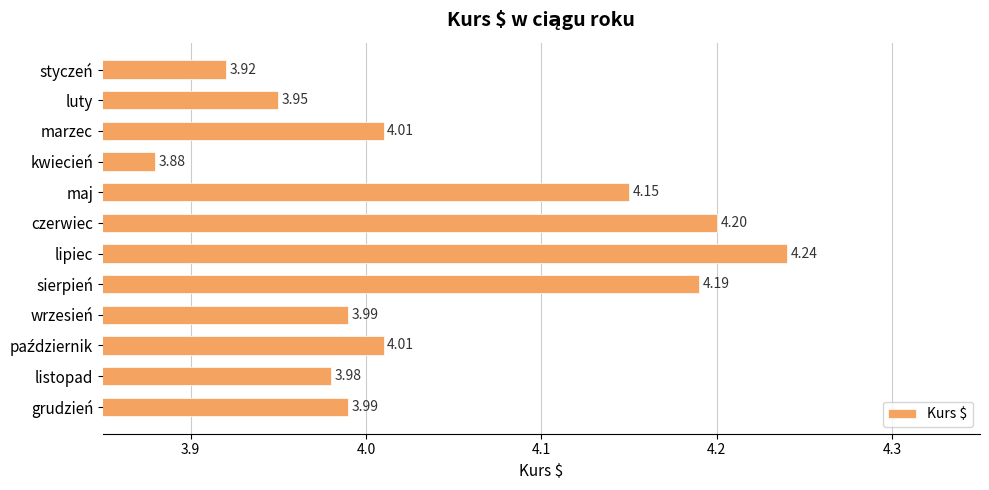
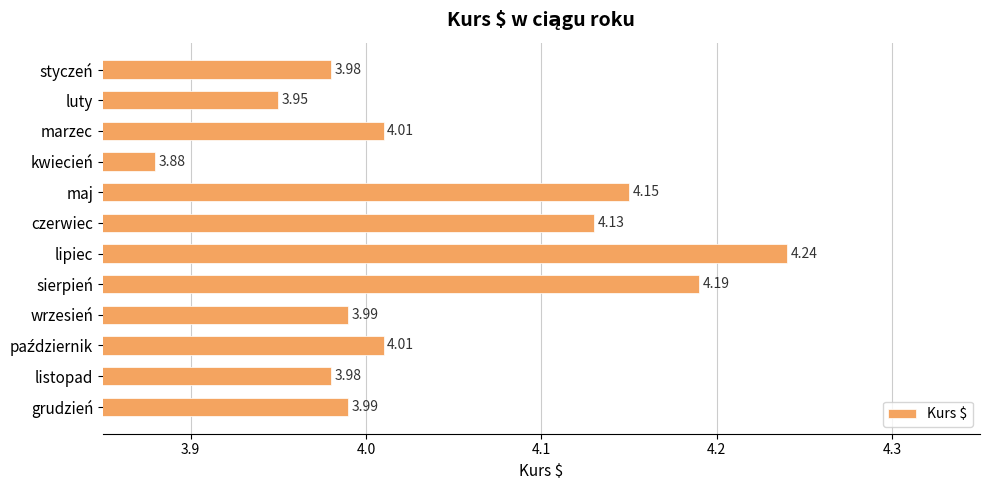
styczeń: 3.92 -> 3.98
czerwiec: 4.20 -> 4.13
